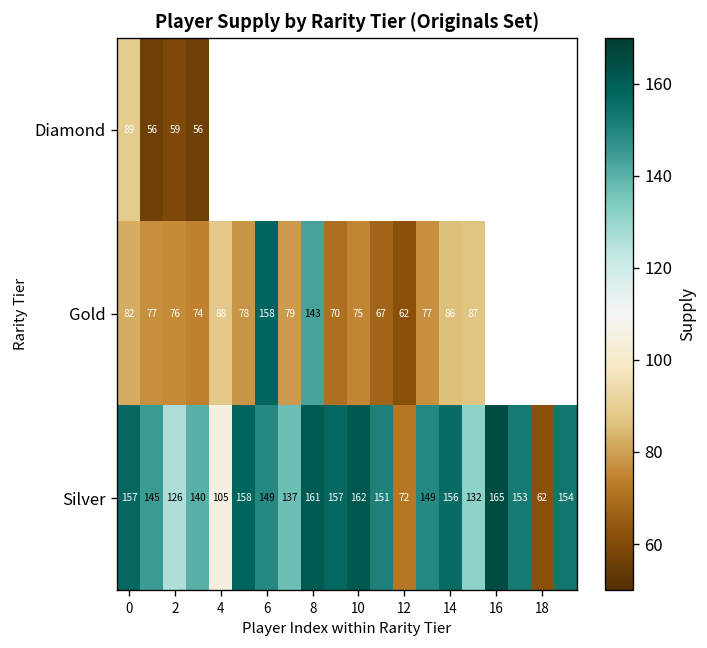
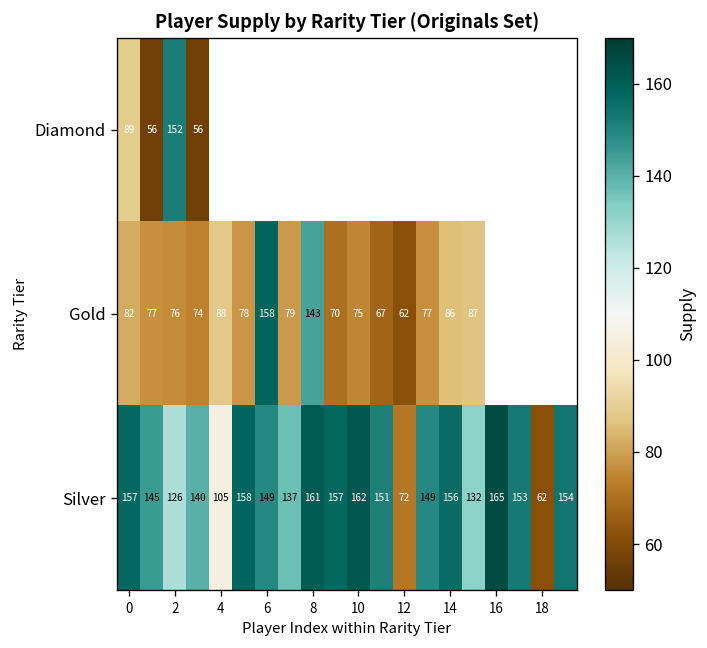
Diamond, 2: 59 -> 152
